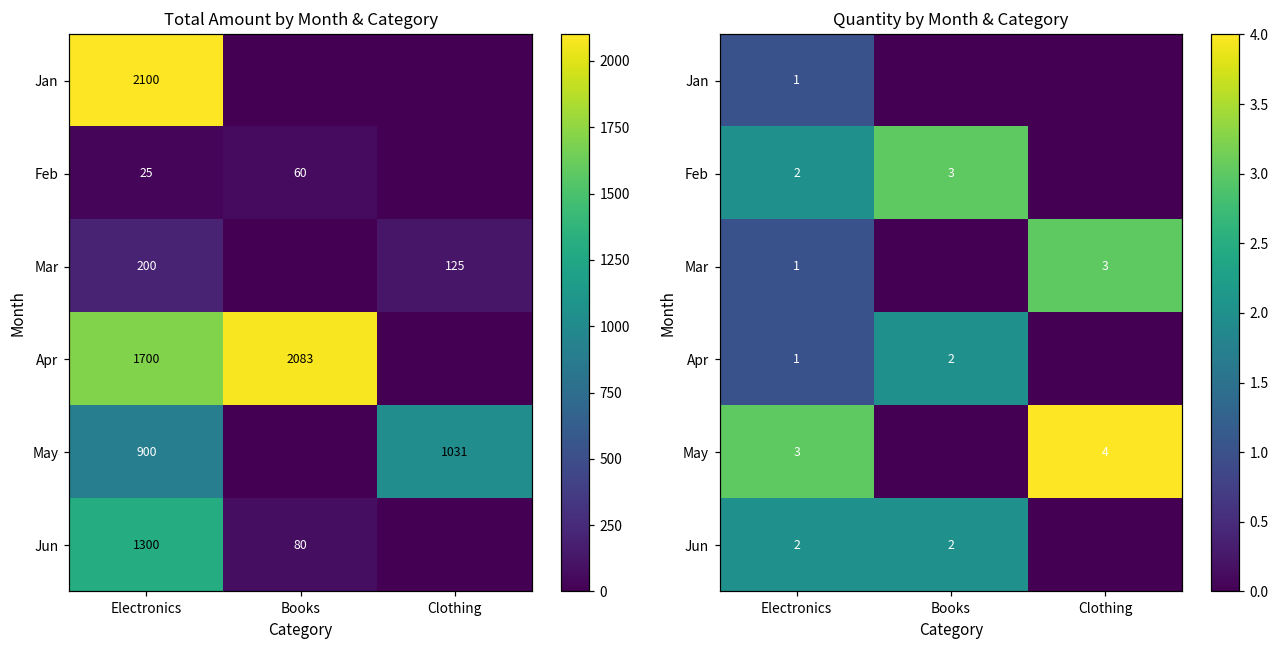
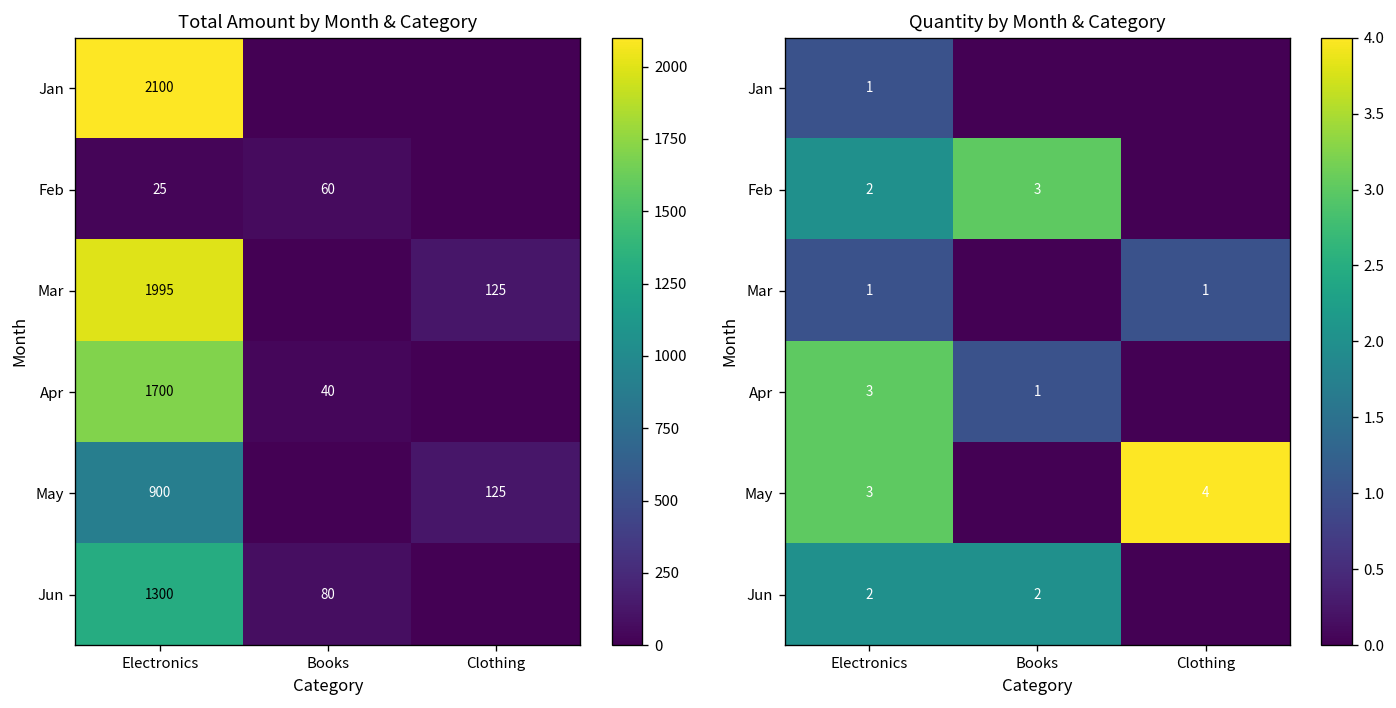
Total Amount by Month & Category, Mar, Electronics: 200 -> 1995
Total Amount by Month & Category, Apr, Books: 2083 -> 40
Total Amount by Month & Category, May, Clothing: 1031 -> 125
Quantity by Month & Category, Mar, Clothing: 3 -> 1
Quantity by Month & Category, Apr, Electronics: 1 -> 3
Quantity by Month & Category, Apr, Books: 2 -> 1
